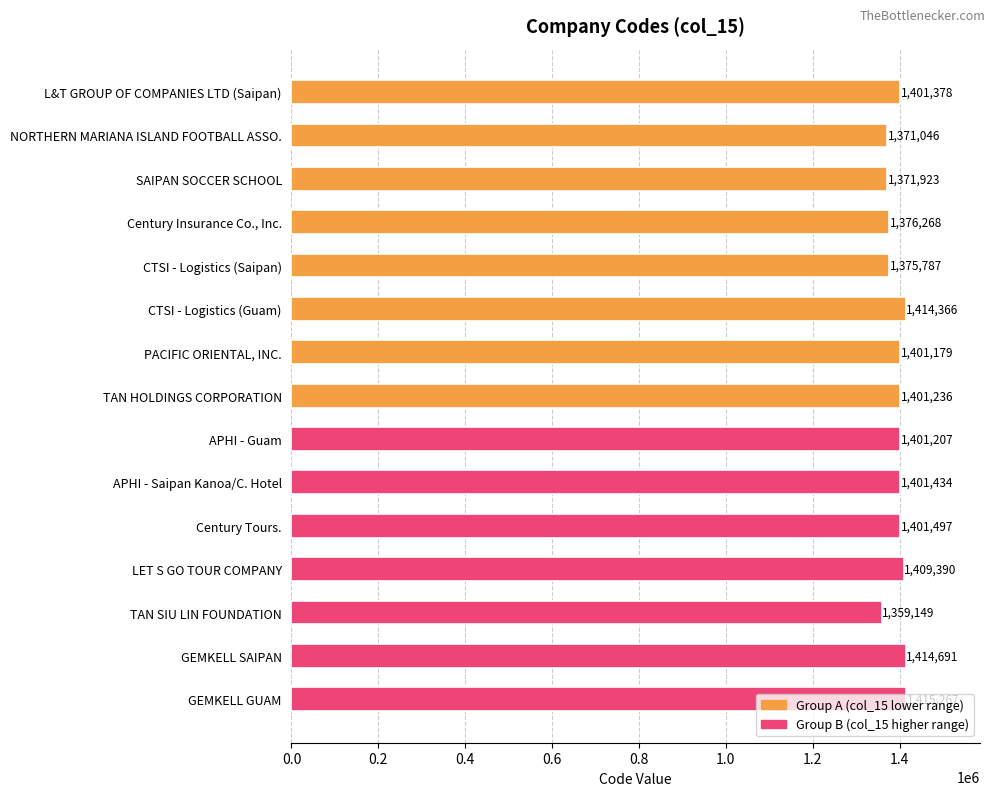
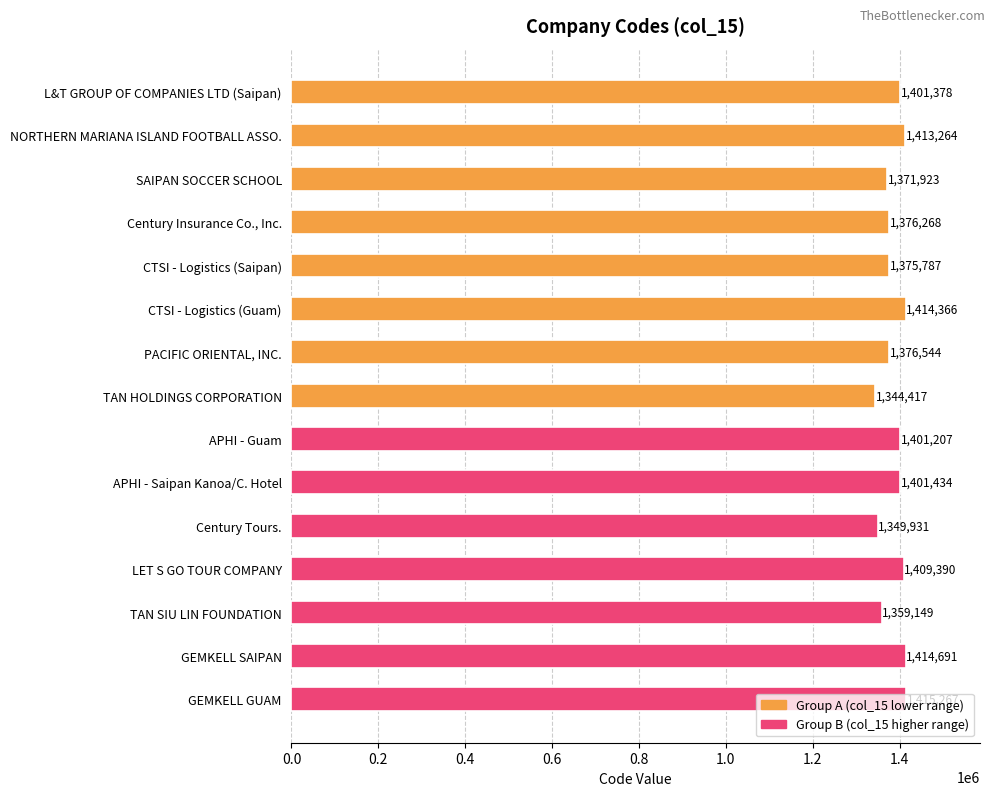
NORTHERN MARIANA ISLAND FOOTBALL ASSO.: 1,371,046 -> 1,413,264
PACIFIC ORIENTAL, INC.: 1,401,179 -> 1,376,544
TAN HOLDINGS CORPORATION: 1,401,236 -> 1,344,417
Century Tours.: 1,401,497 -> 1,349,931
